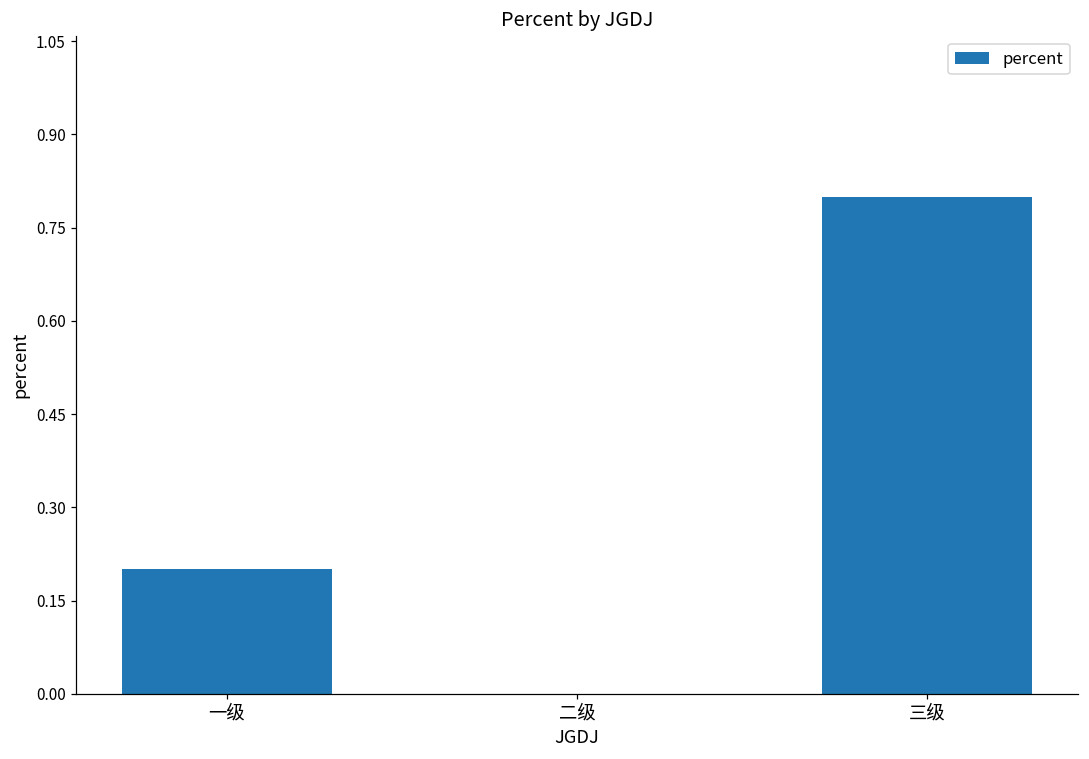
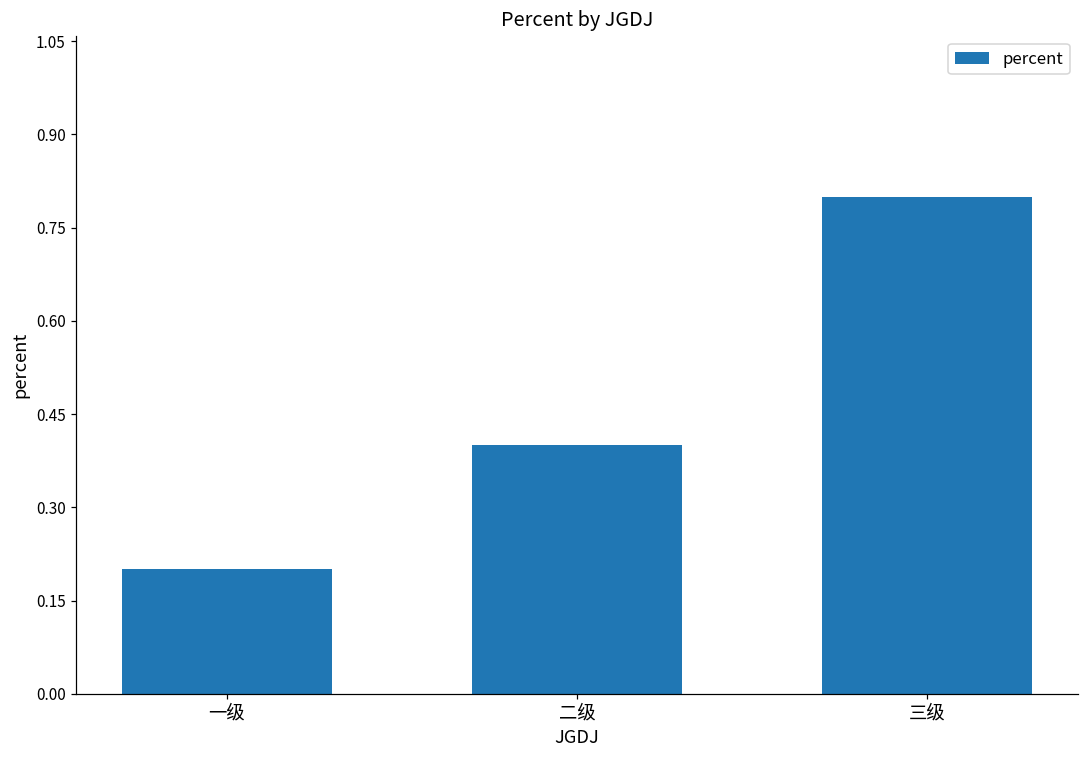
二级: 0.0 -> 0.4
